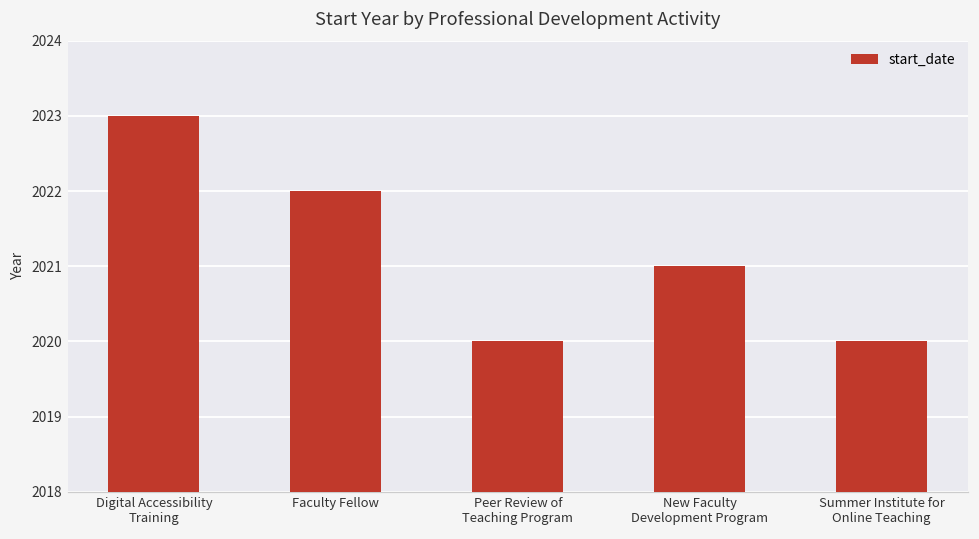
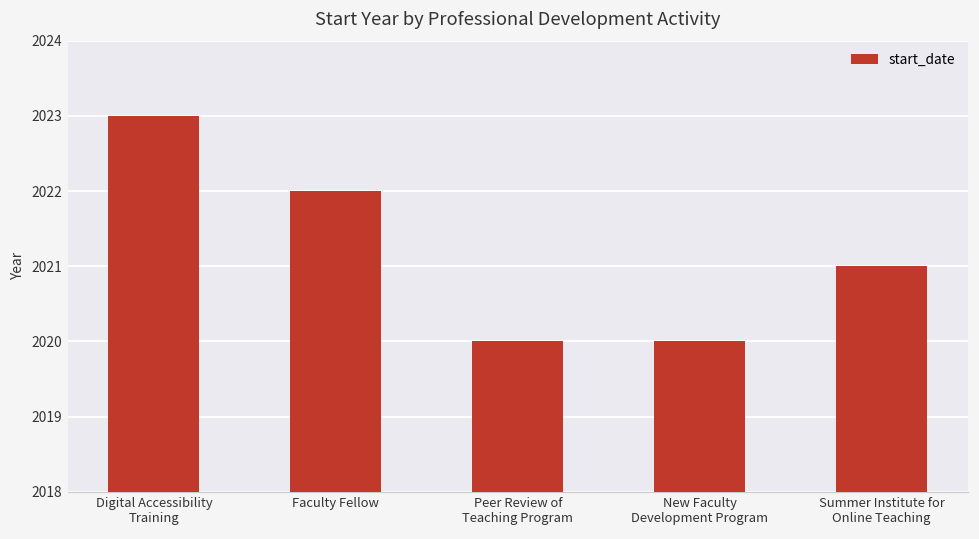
New Faculty Development Program: 2021 -> 2020
Summer Institute for Online Teaching: 2020 -> 2021
